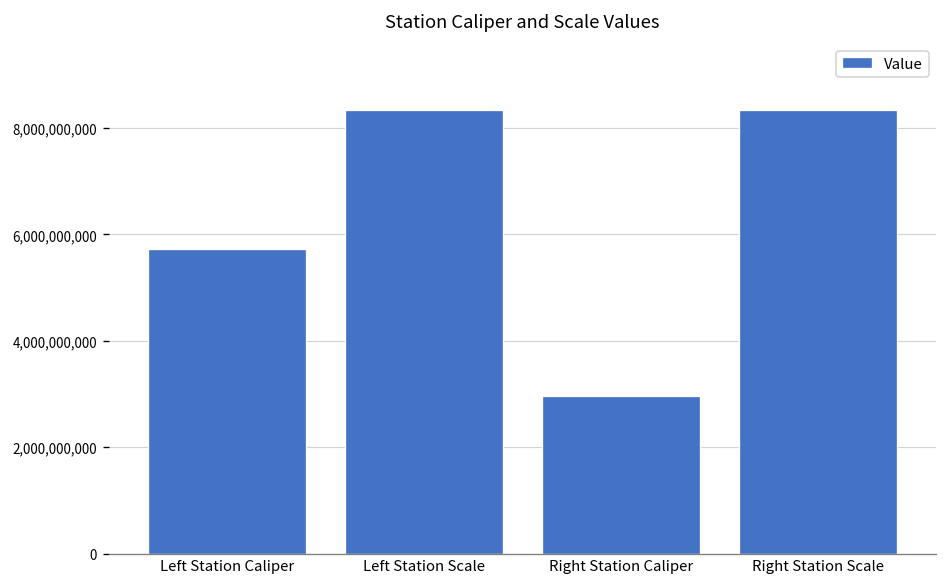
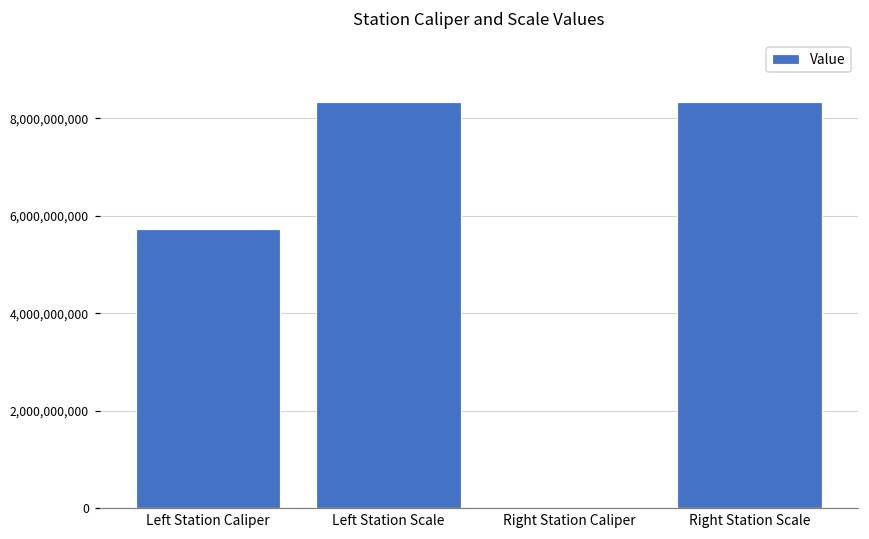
Right Station Caliper: 3,000,000,000 -> 0
